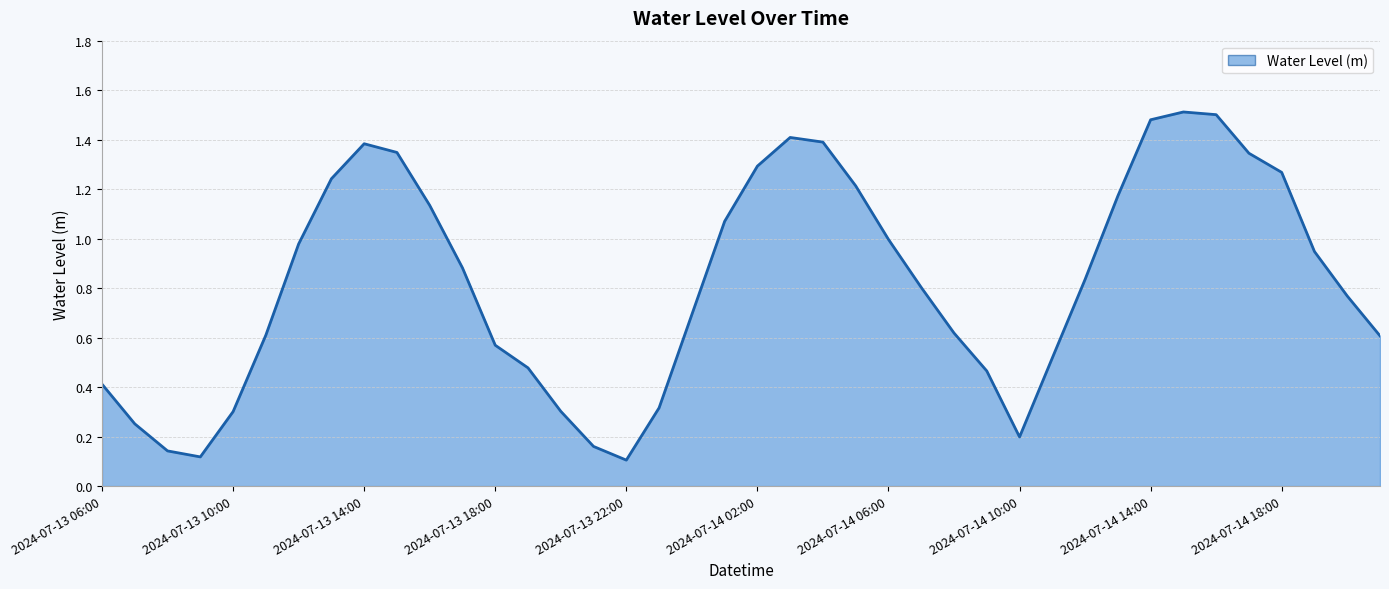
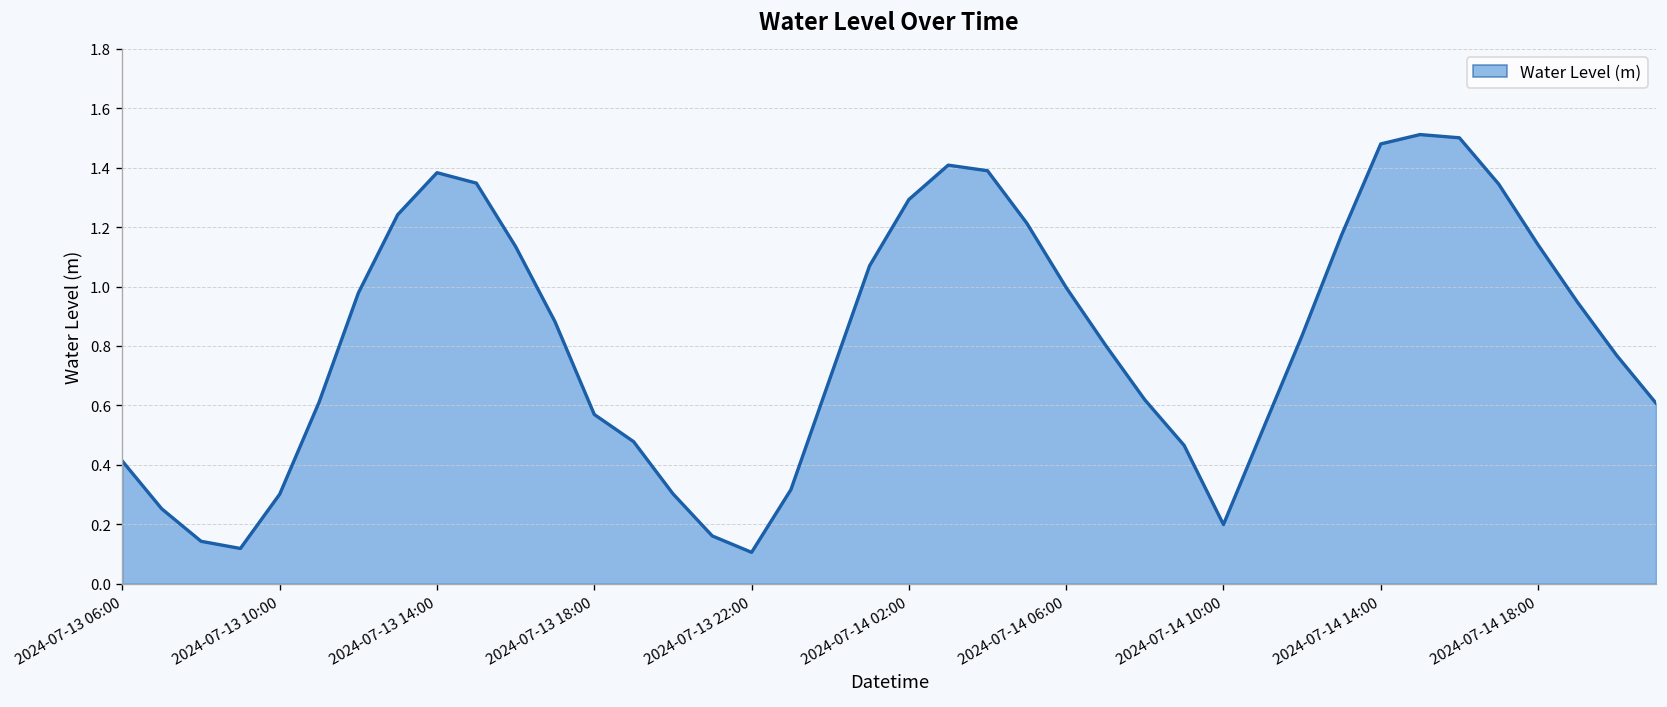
2024-07-14 18:00: 1.27 -> 1.14
